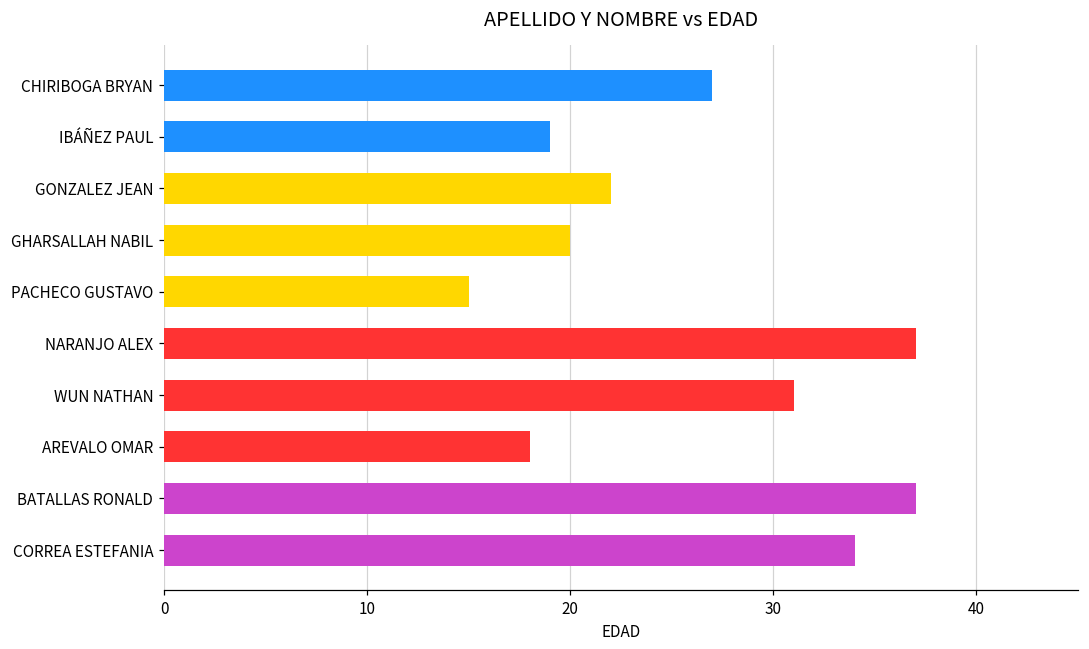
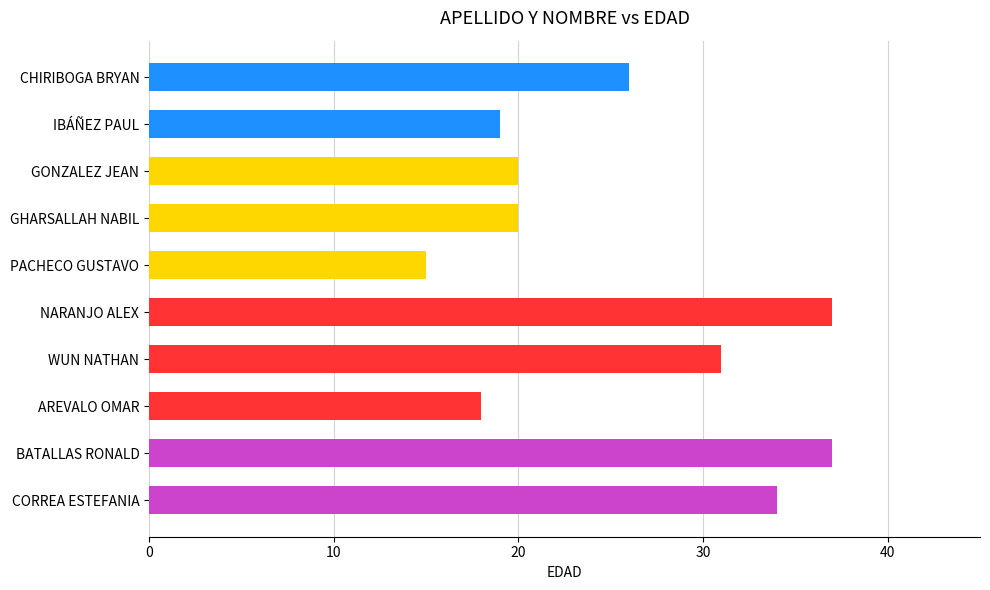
CHIRIBOGA BRYAN: 27 -> 26
GONZALEZ JEAN: 22 -> 20
